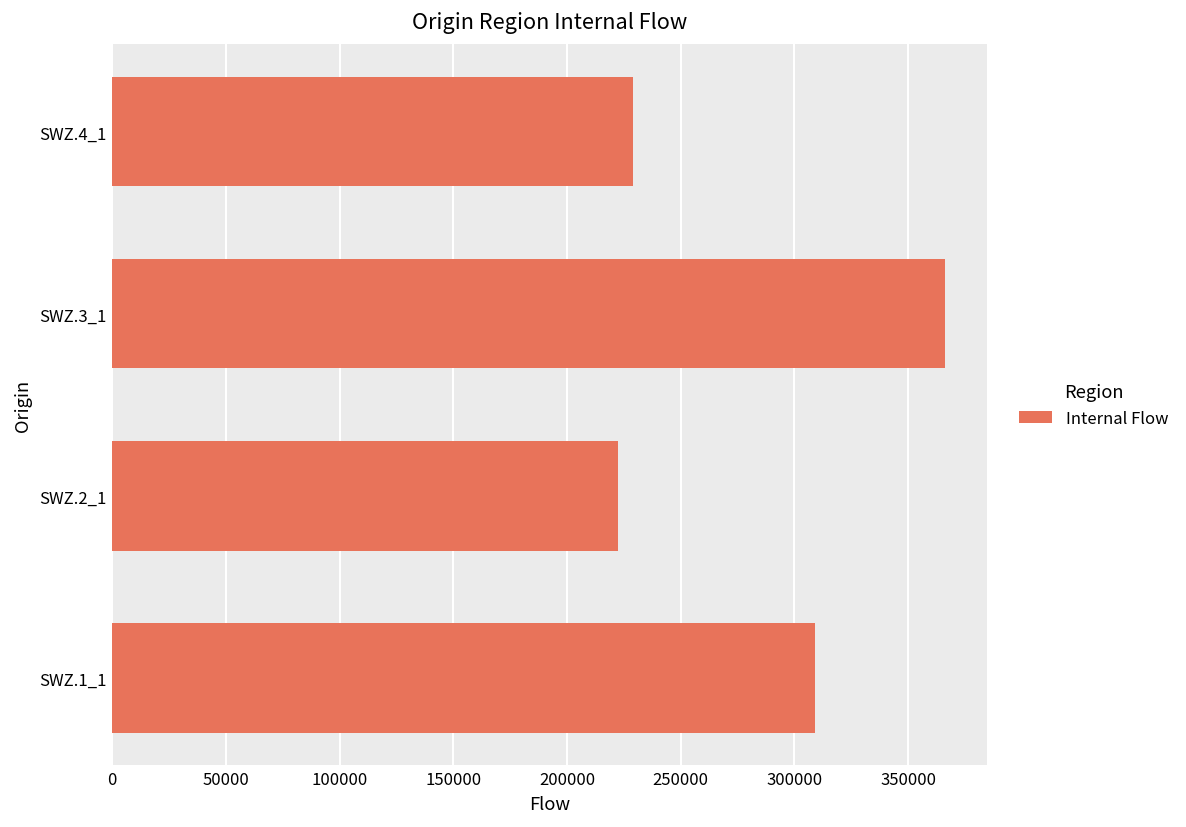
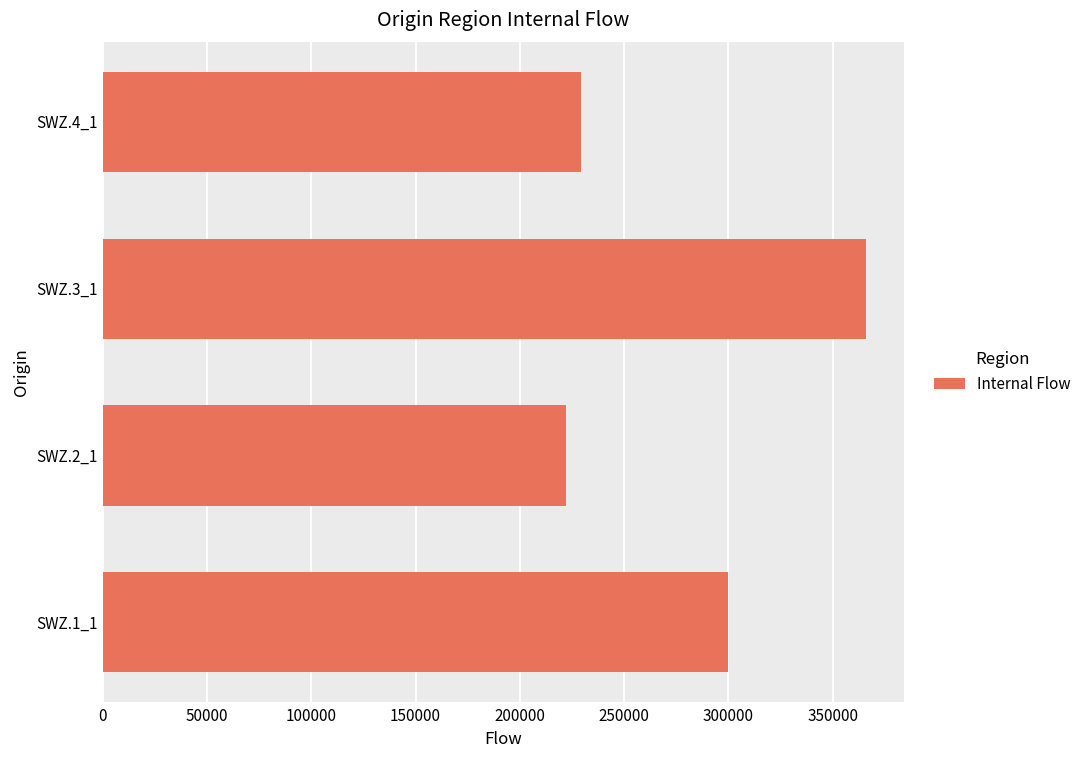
SWZ.1_1: 309000 -> 300000
